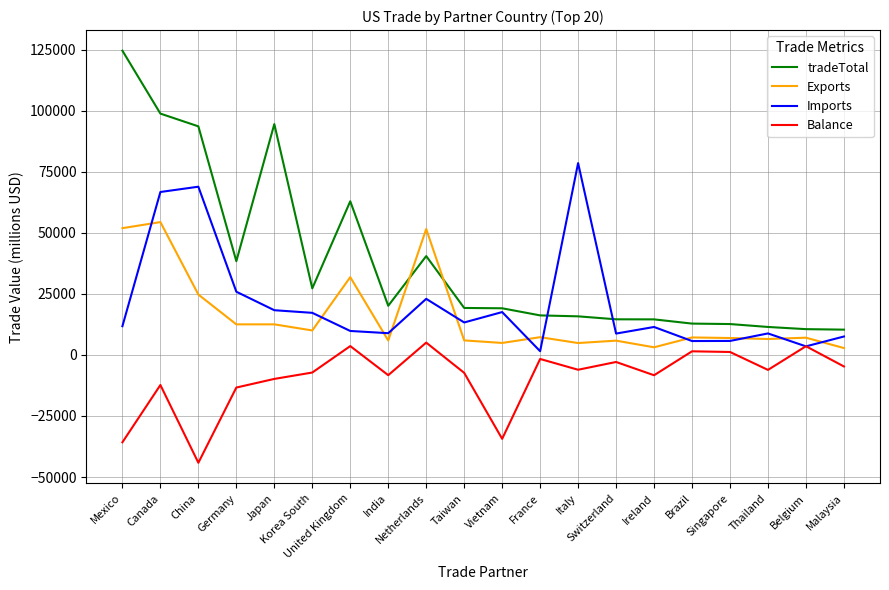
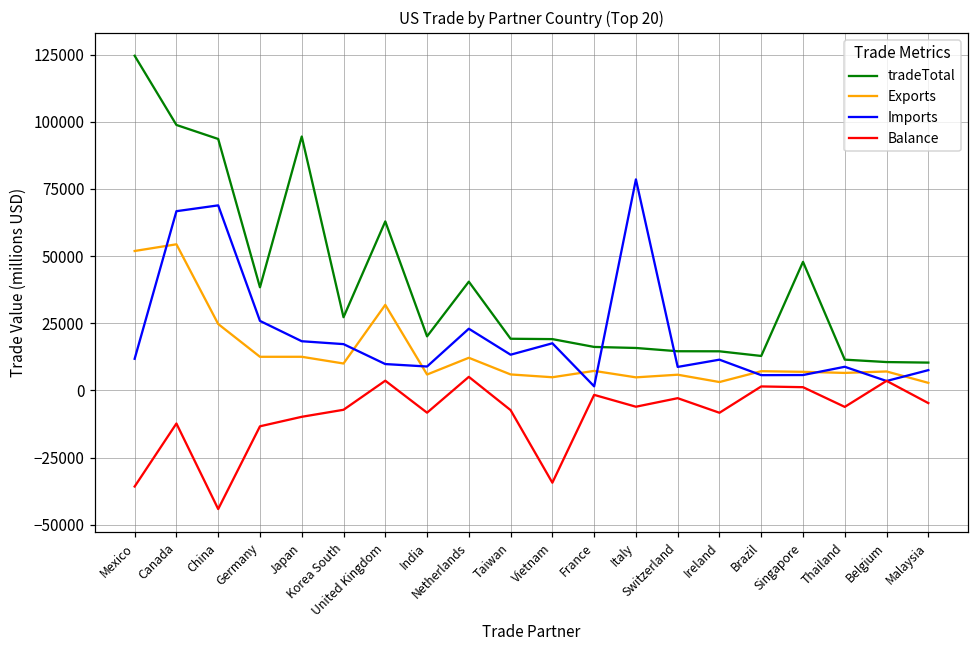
Exports, Netherlands: 52000 -> 12000
tradeTotal, Singapore: 13000 -> 48000
